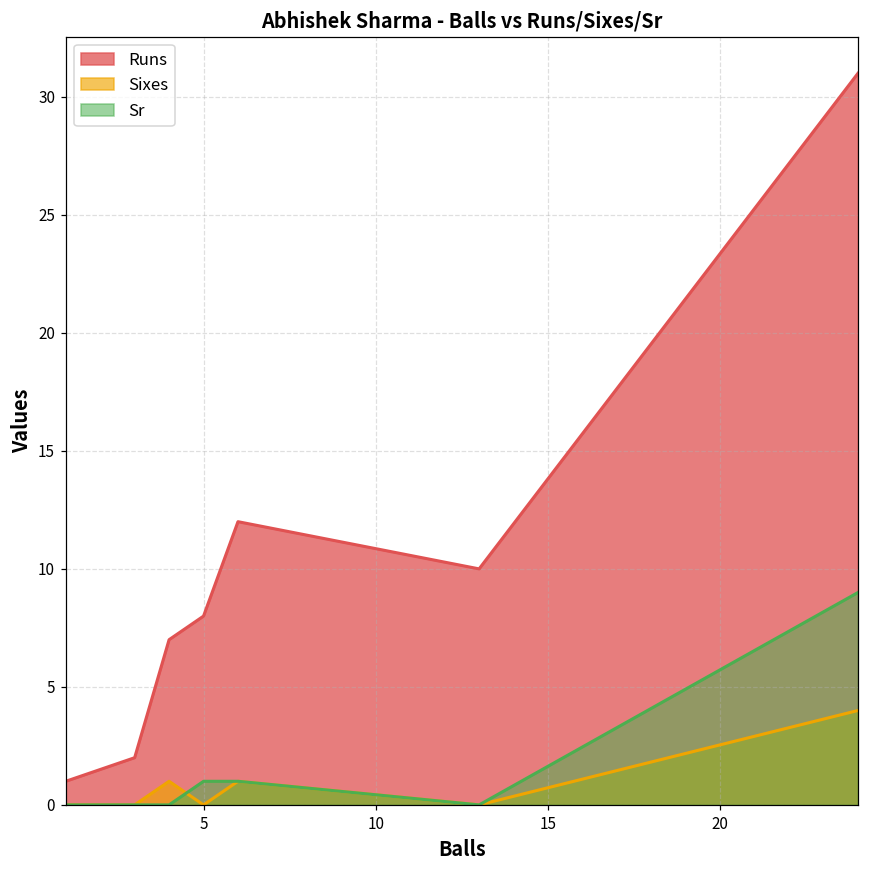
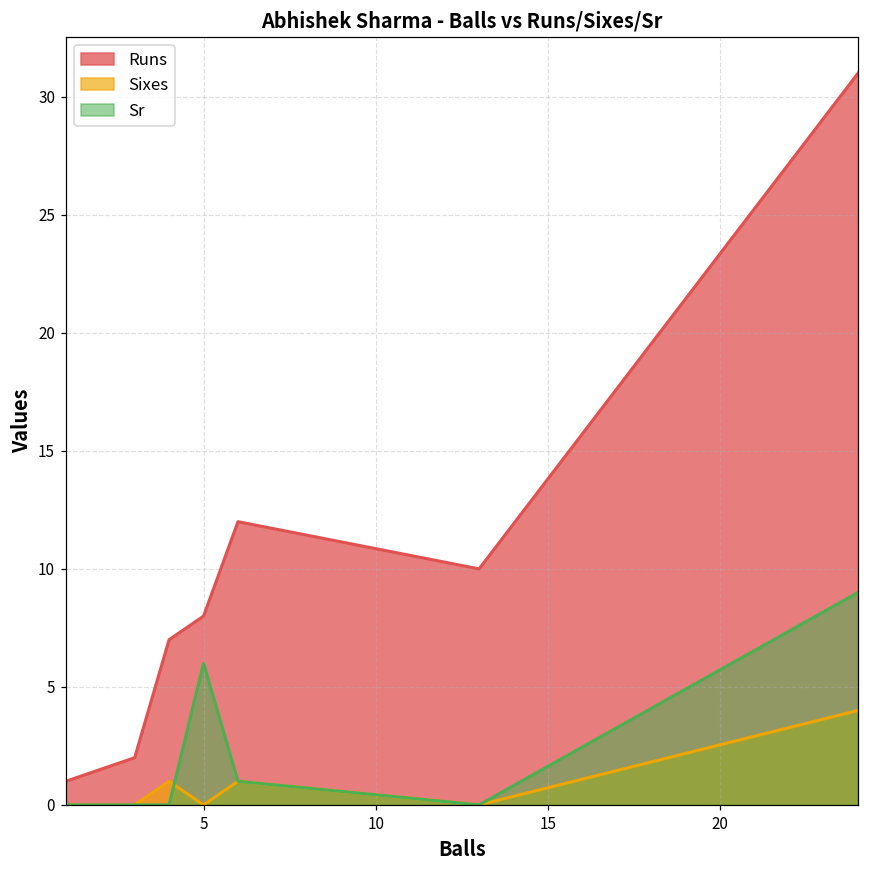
Sr, 5: 1 -> 6
